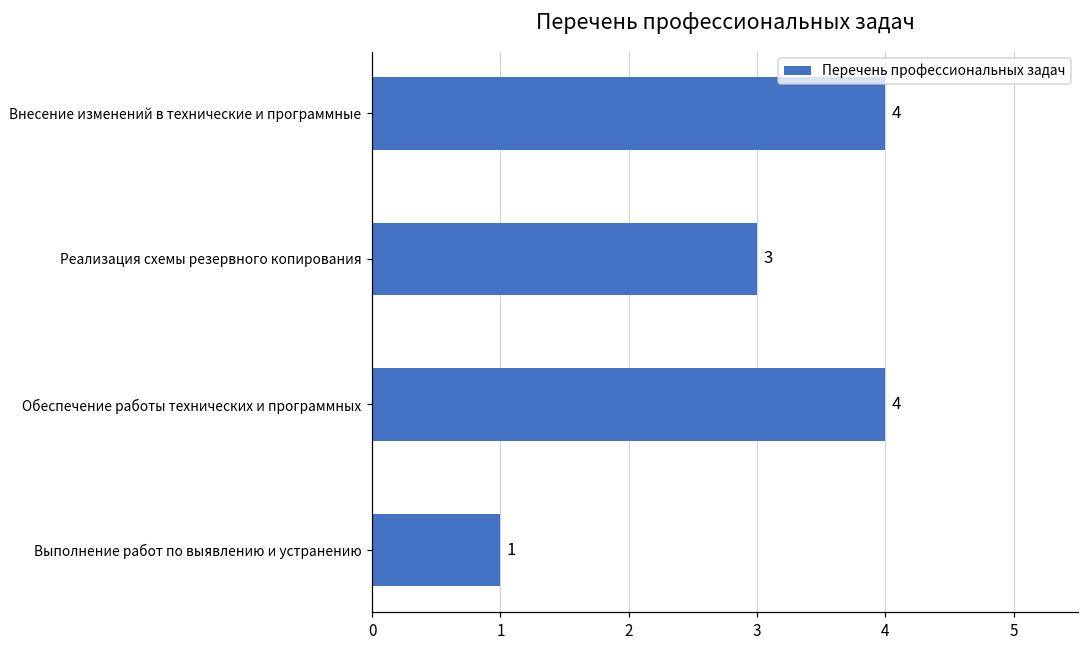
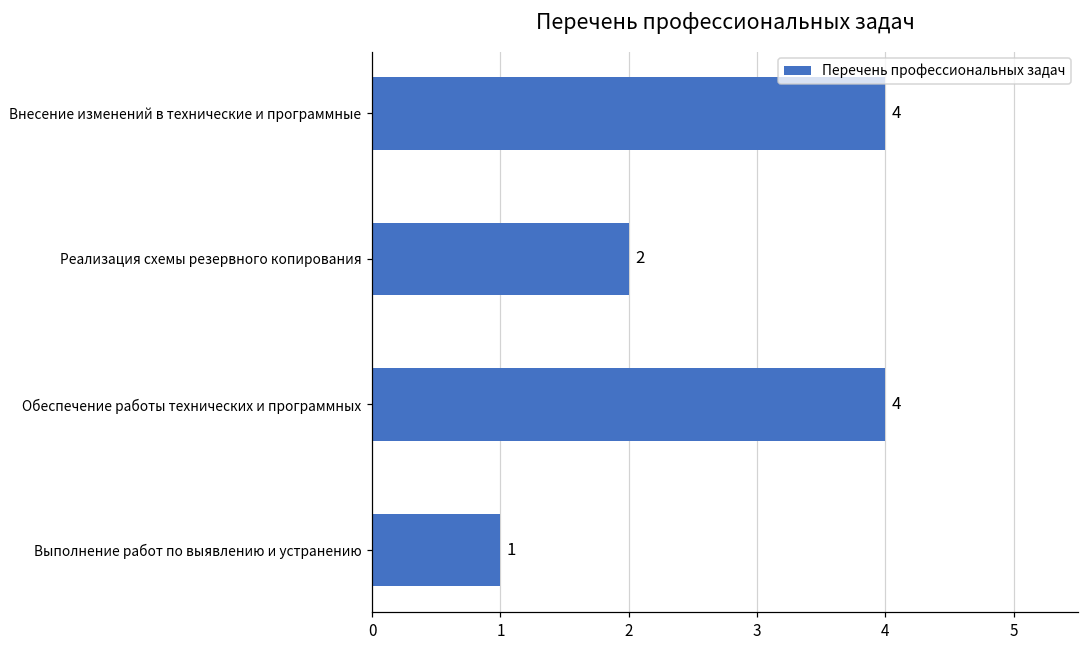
Реализация схемы резервного копирования: 3 -> 2
